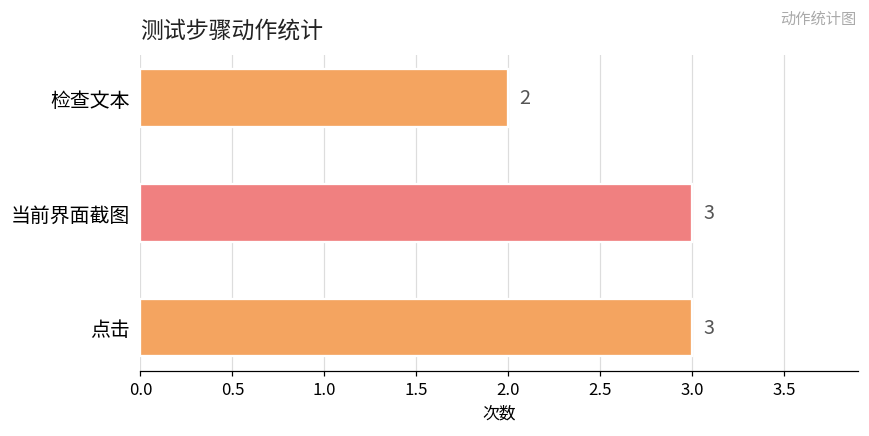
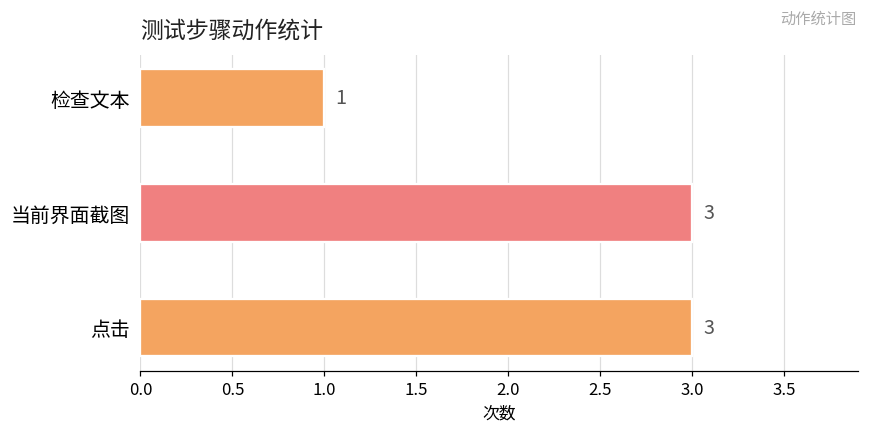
检查文本: 2 -> 1
